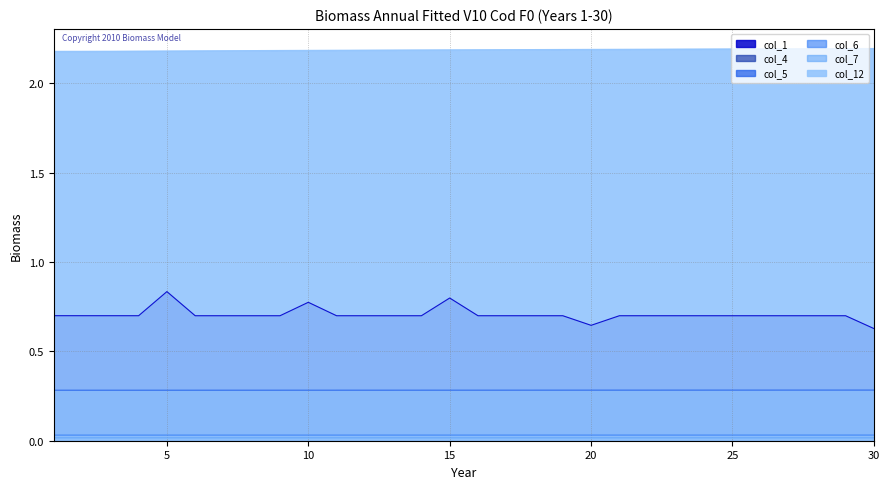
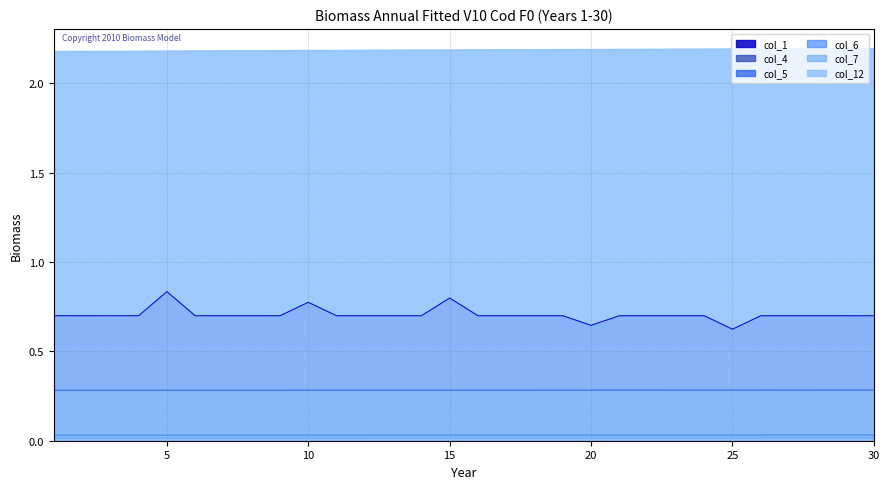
col_1, 25: 0.70 -> 0.62
col_1, 30: 0.63 -> 0.70
